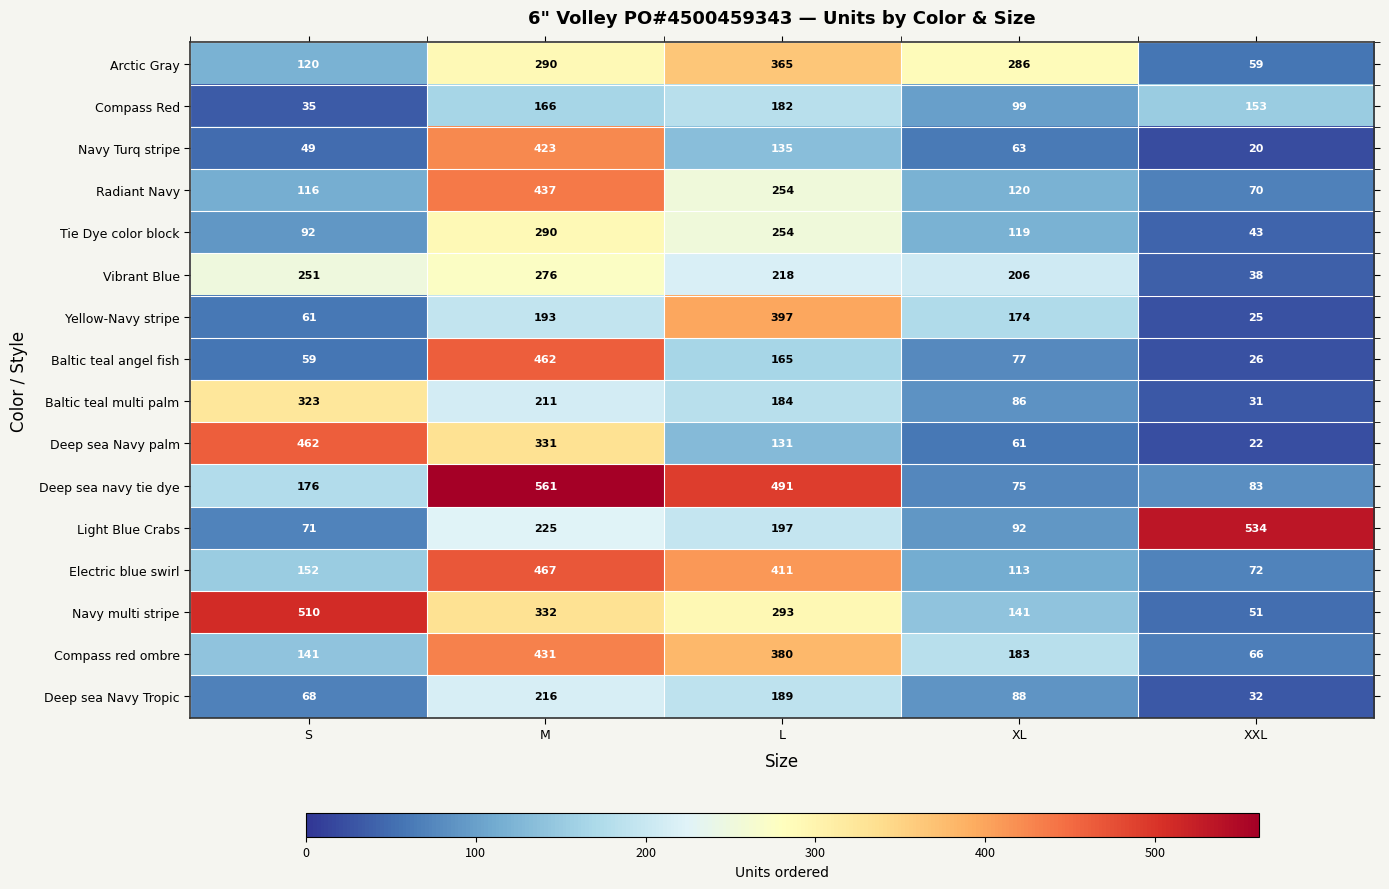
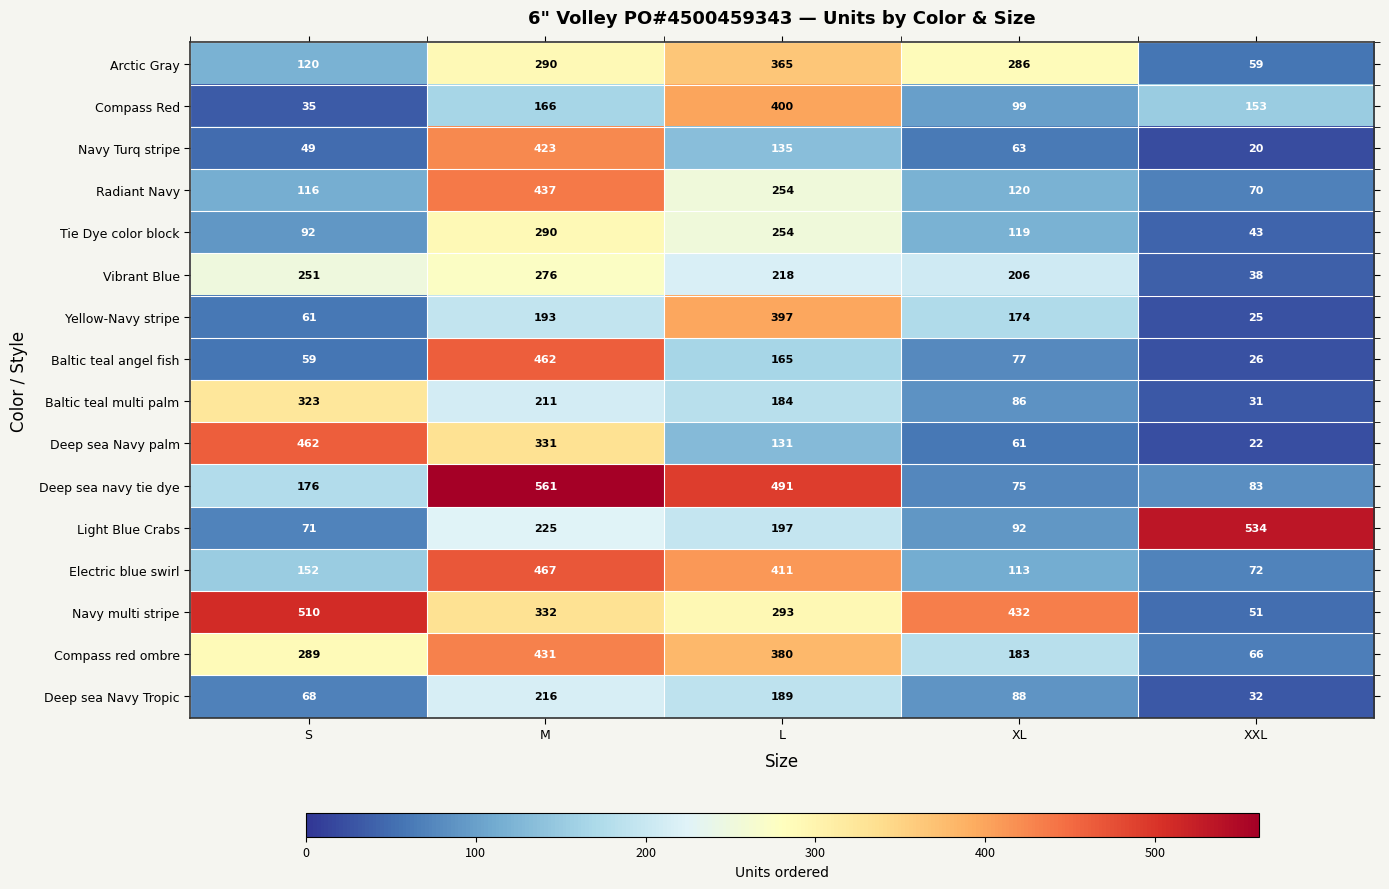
Compass Red, L: 182 -> 400
Navy multi stripe, XL: 141 -> 432
Compass red ombre, S: 141 -> 289
